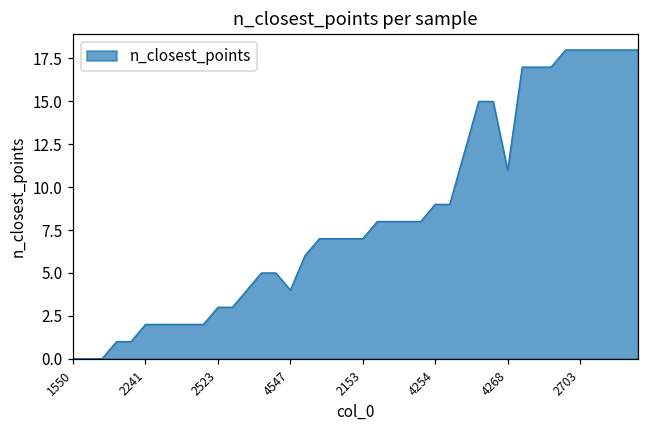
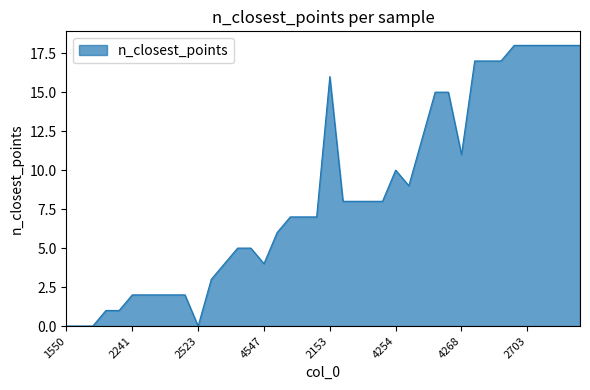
2523: 3 -> 0
2153: 7 -> 16
4254: 9 -> 10
